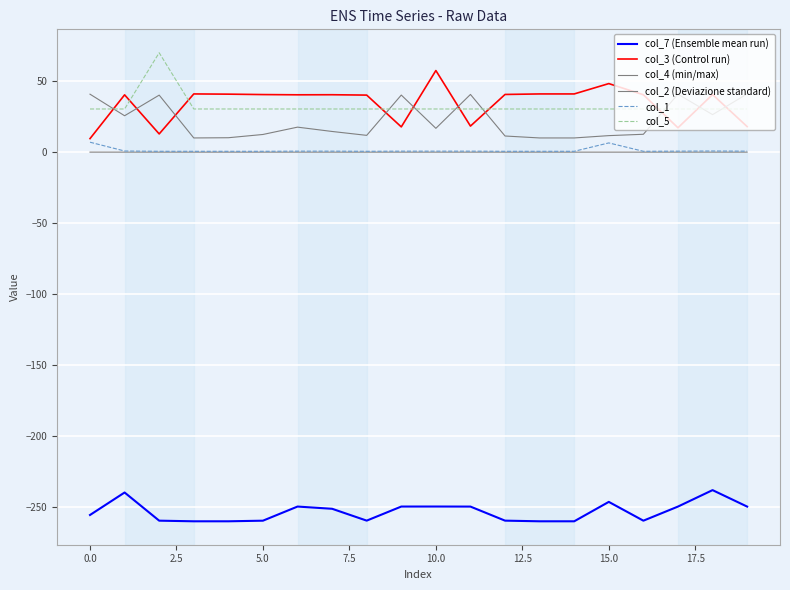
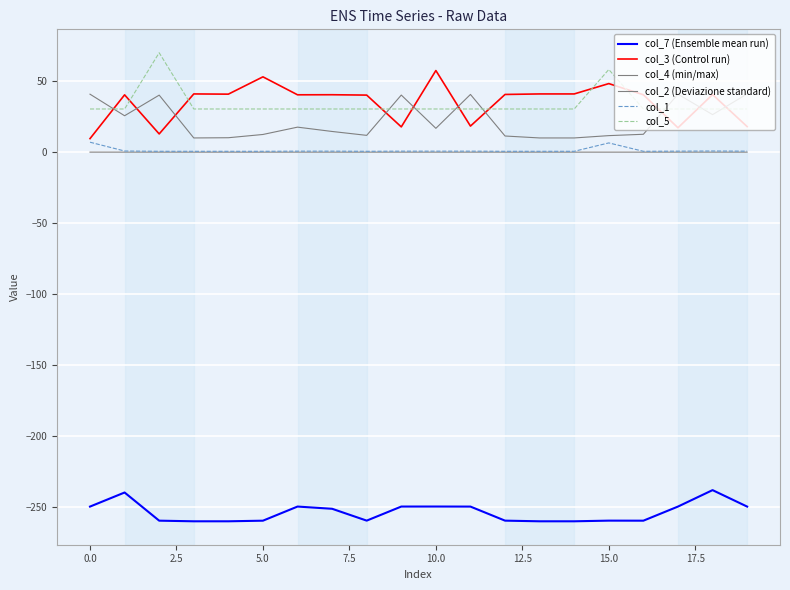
col_7 (Ensemble mean run), 0.0: -256 -> -250
col_3 (Control run), 5.0: 41 -> 53
col_7 (Ensemble mean run), 15.0: -246 -> -260
col_5, 15.0: 30 -> 58
